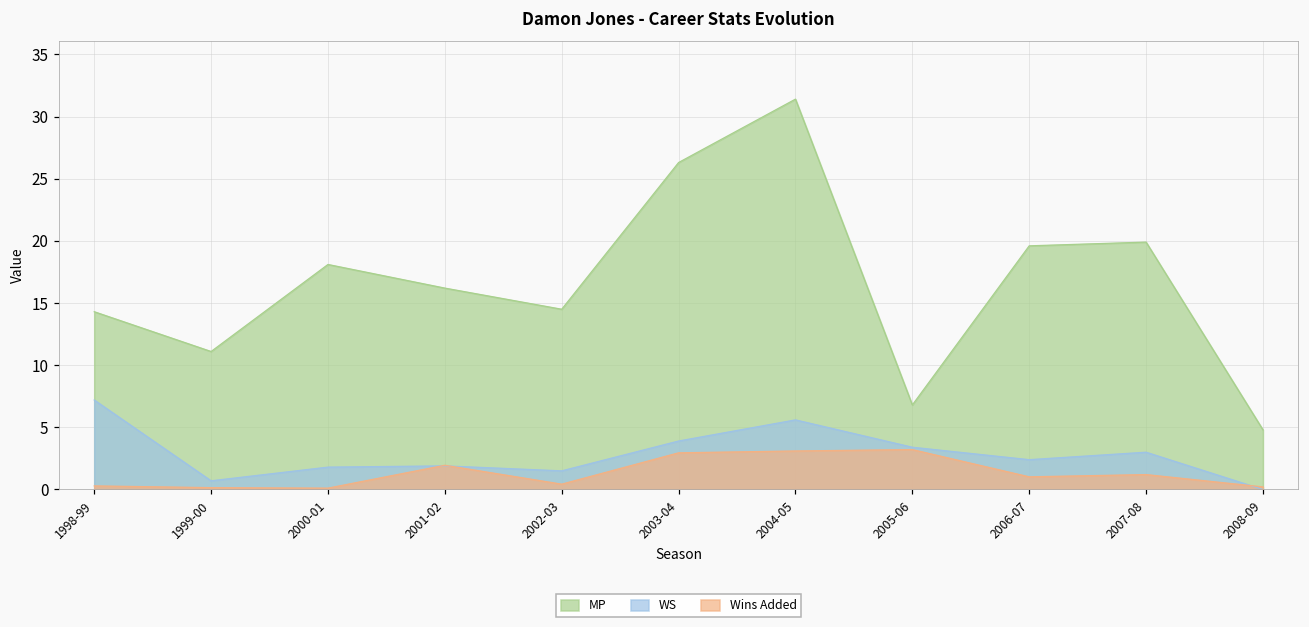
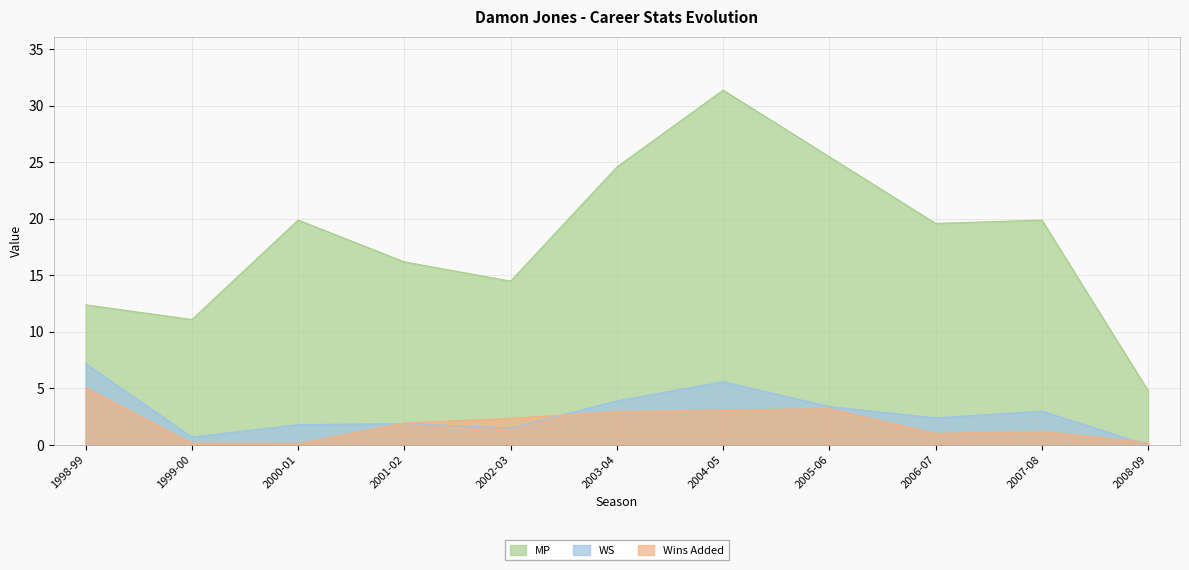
MP, 1998-99: 14.3 -> 12.4
Wins Added, 1998-99: 0.3 -> 5.1
MP, 2000-01: 18.1 -> 19.9
Wins Added, 2002-03: 0.4 -> 2.4
MP, 2003-04: 26.3 -> 24.6
MP, 2005-06: 6.8 -> 25.5
